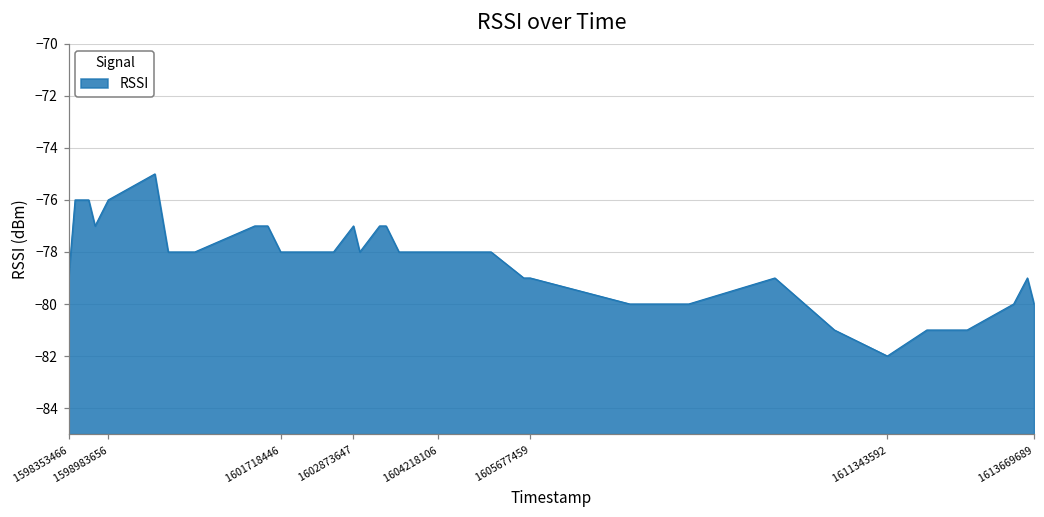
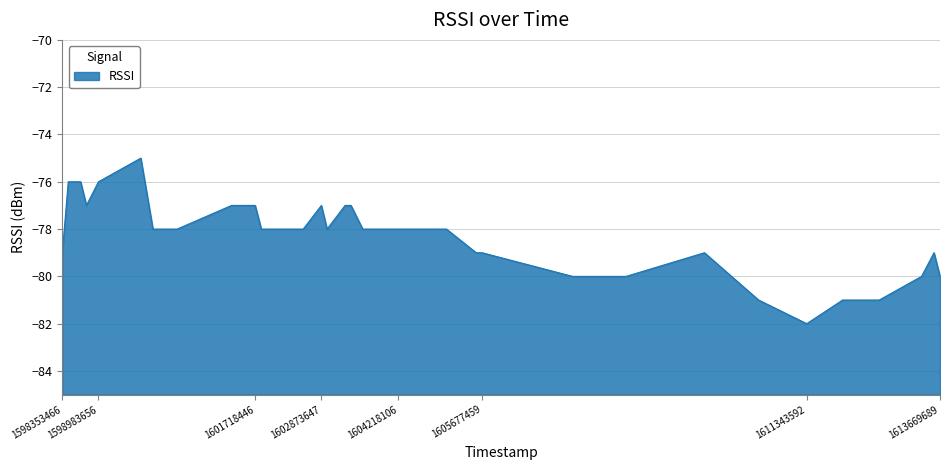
1601718446: -78 -> -77
